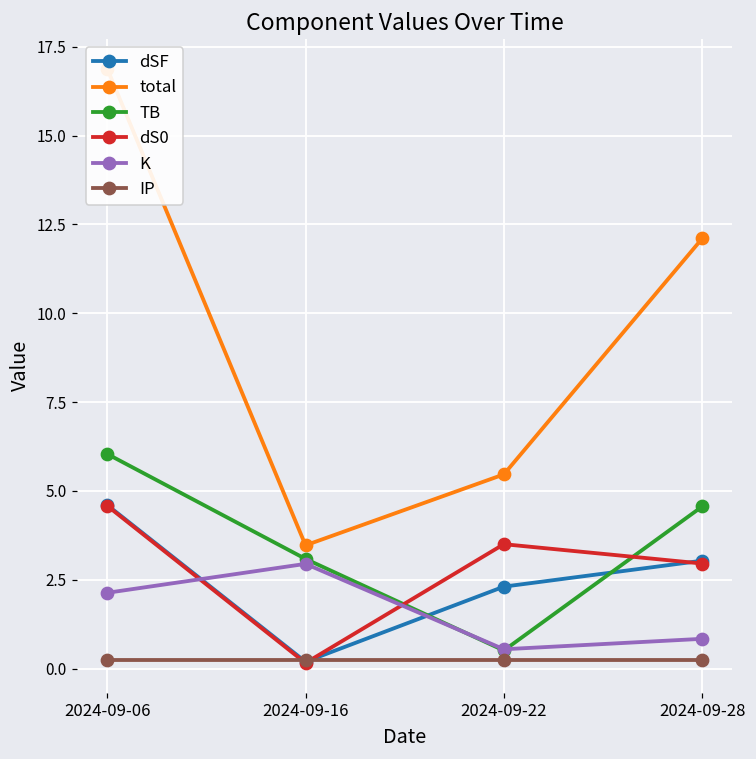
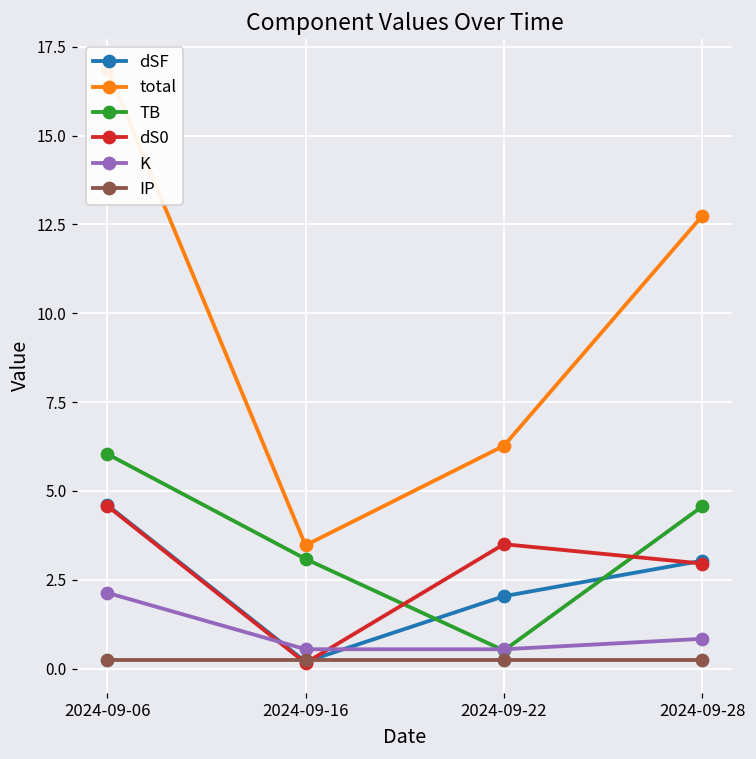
K, 2024-09-16: 2.9 -> 0.5
dSF, 2024-09-22: 2.3 -> 2.0
total, 2024-09-22: 5.5 -> 6.3
total, 2024-09-28: 12.1 -> 12.7
